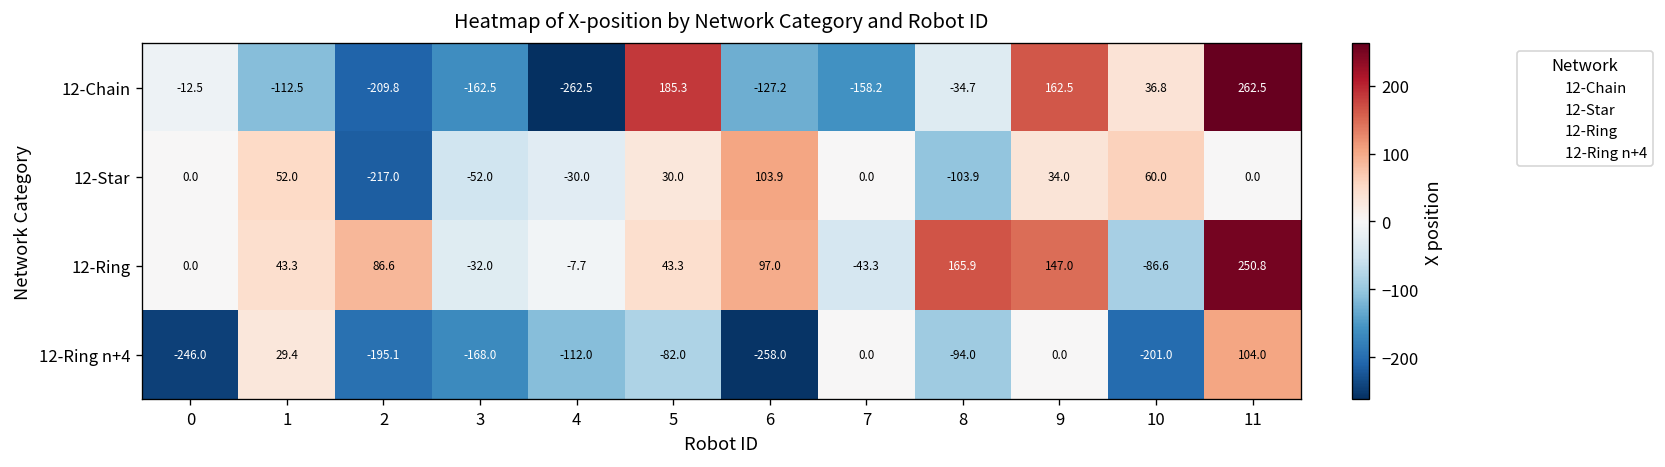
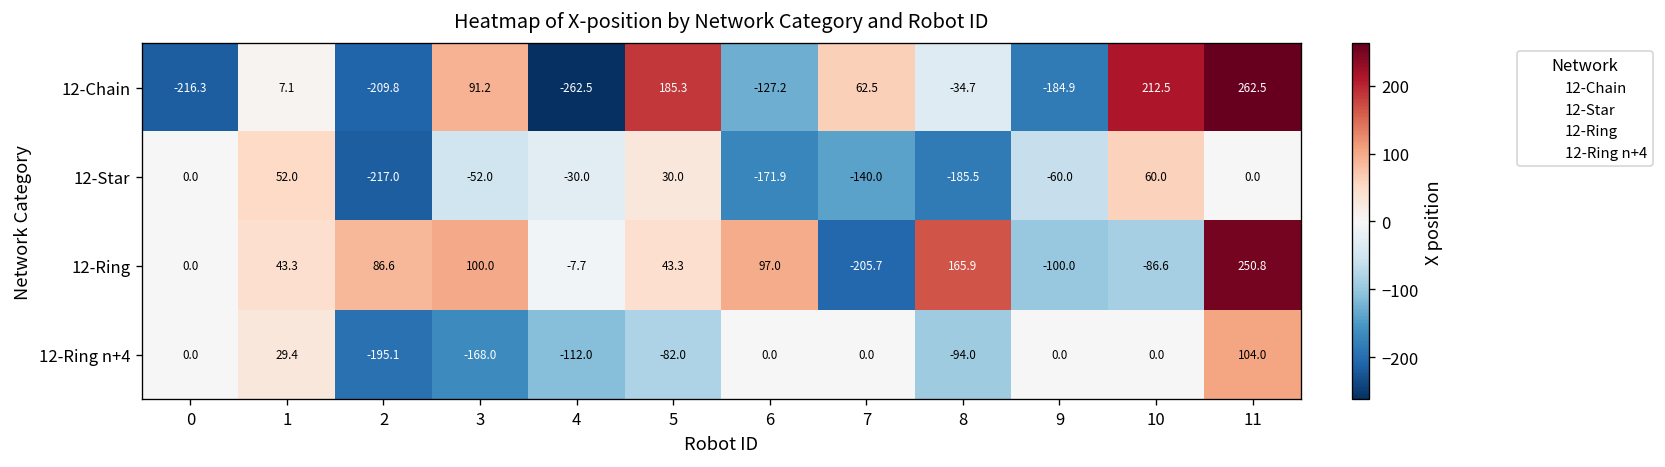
12-Chain, 0: -12.5 -> -216.3
12-Chain, 1: -112.5 -> 7.1
12-Chain, 3: -162.5 -> 91.2
12-Chain, 7: -158.2 -> 62.5
12-Chain, 9: 162.5 -> -184.9
12-Chain, 10: 36.8 -> 212.5
12-Star, 6: 103.9 -> -171.9
12-Star, 7: 0.0 -> -140.0
12-Star, 8: -103.9 -> -185.5
12-Star, 9: 34.0 -> -60.0
12-Ring, 3: -32.0 -> 100.0
12-Ring, 7: -43.3 -> -205.7
12-Ring, 9: 147.0 -> -100.0
12-Ring n+4, 0: -246.0 -> 0.0
12-Ring n+4, 6: -258.0 -> 0.0
12-Ring n+4, 10: -201.0 -> 0.0
